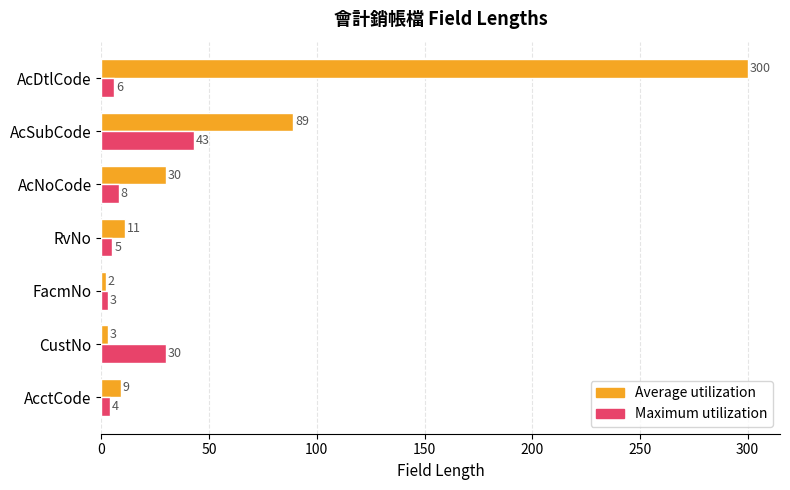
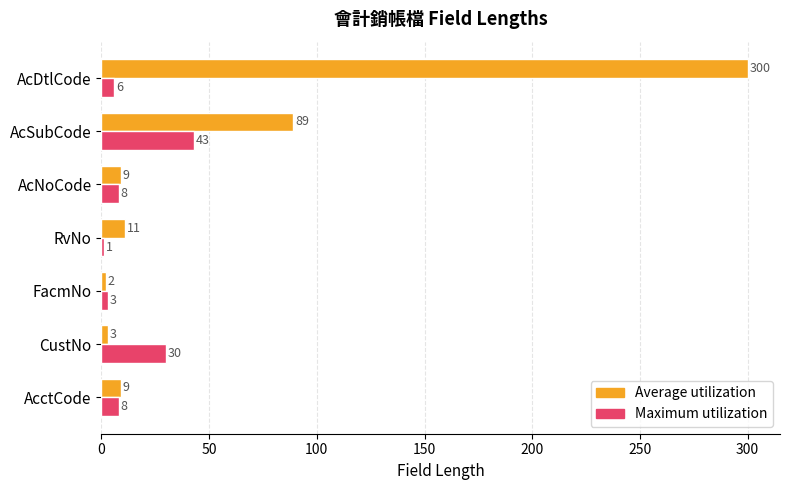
Average utilization, AcNoCode: 30 -> 9
Maximum utilization, RvNo: 5 -> 1
Maximum utilization, AcctCode: 4 -> 8
